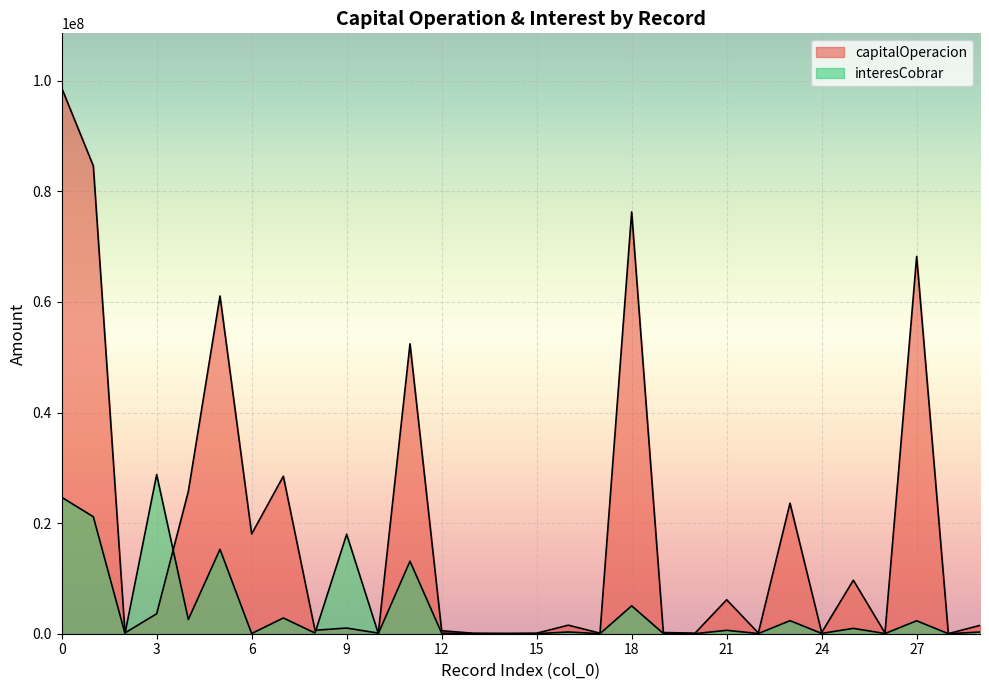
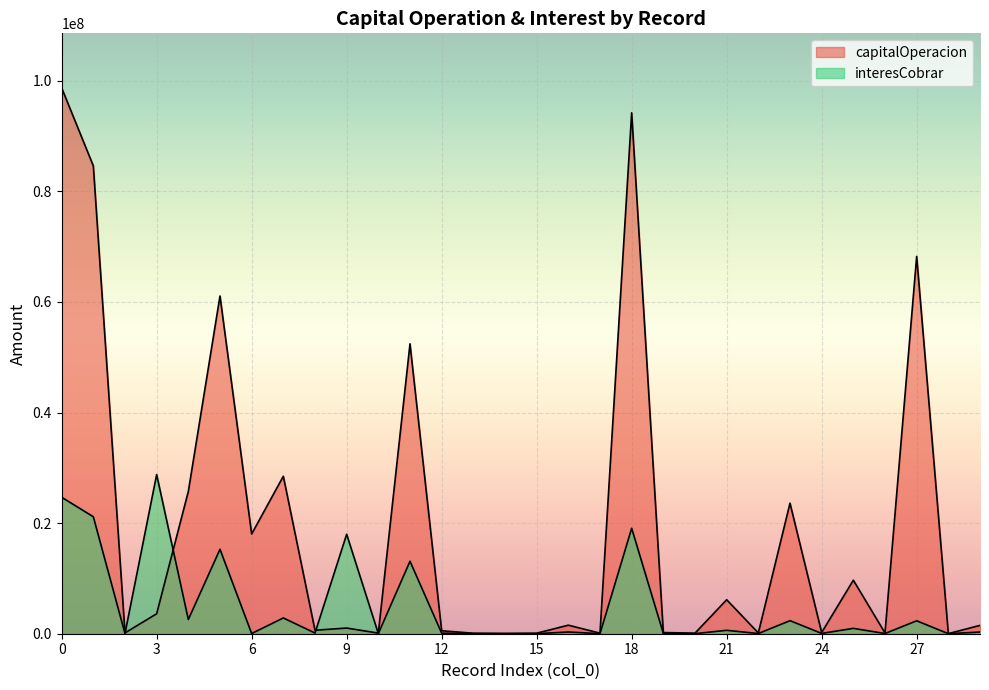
capitalOperacion, 18: 76000000 -> 94000000
interesCobrar, 18: 5000000 -> 19000000
